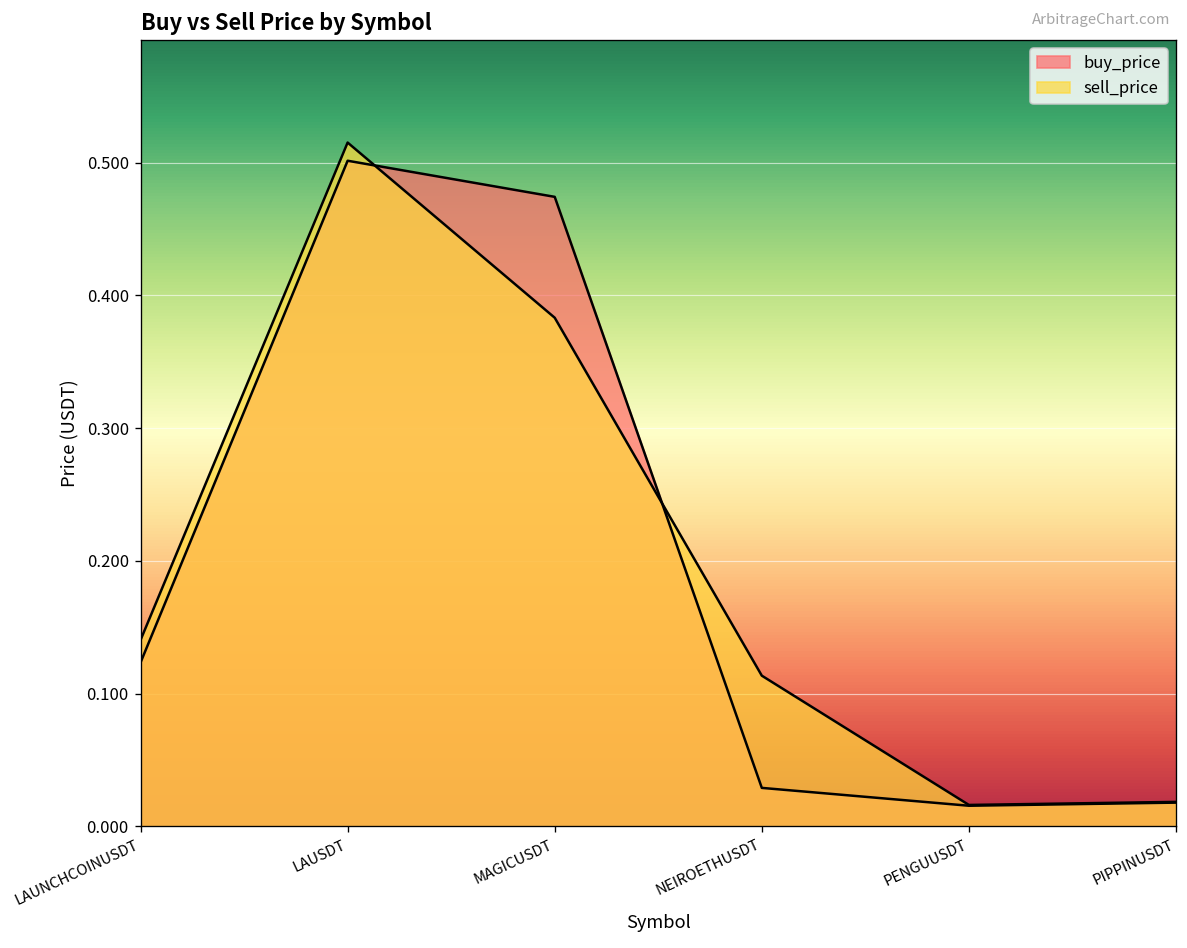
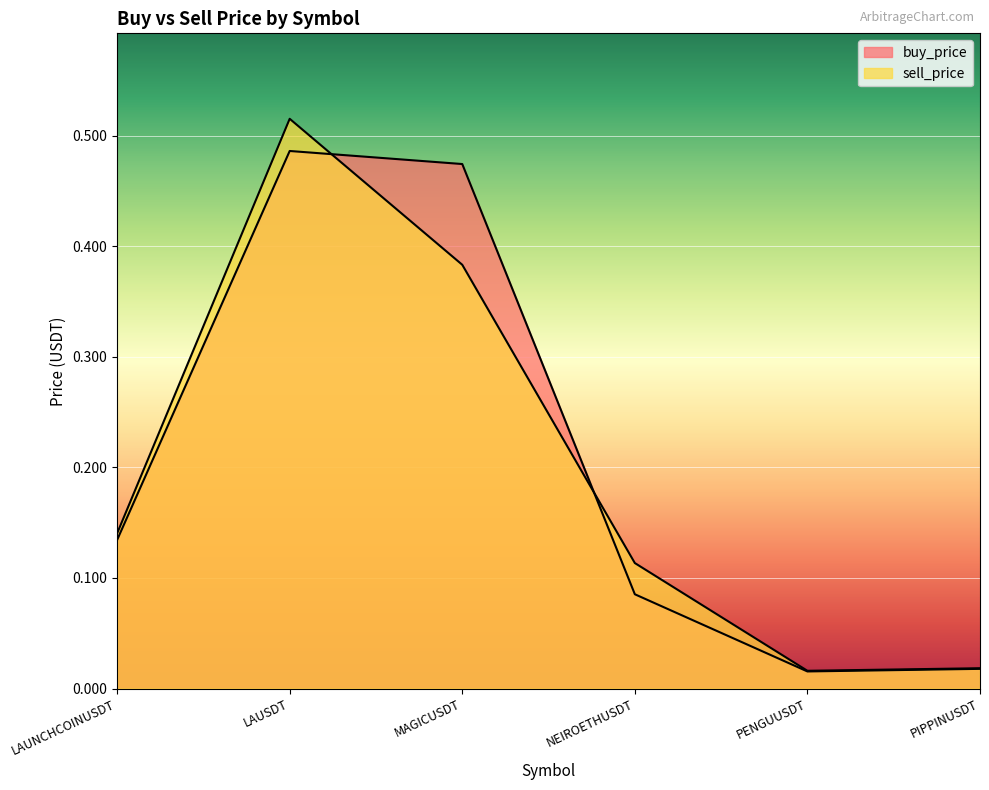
buy_price, LAUNCHCOINUSDT: 0.123 -> 0.134
buy_price, LAUSDT: 0.502 -> 0.486
buy_price, NEIROETHUSDT: 0.029 -> 0.085
